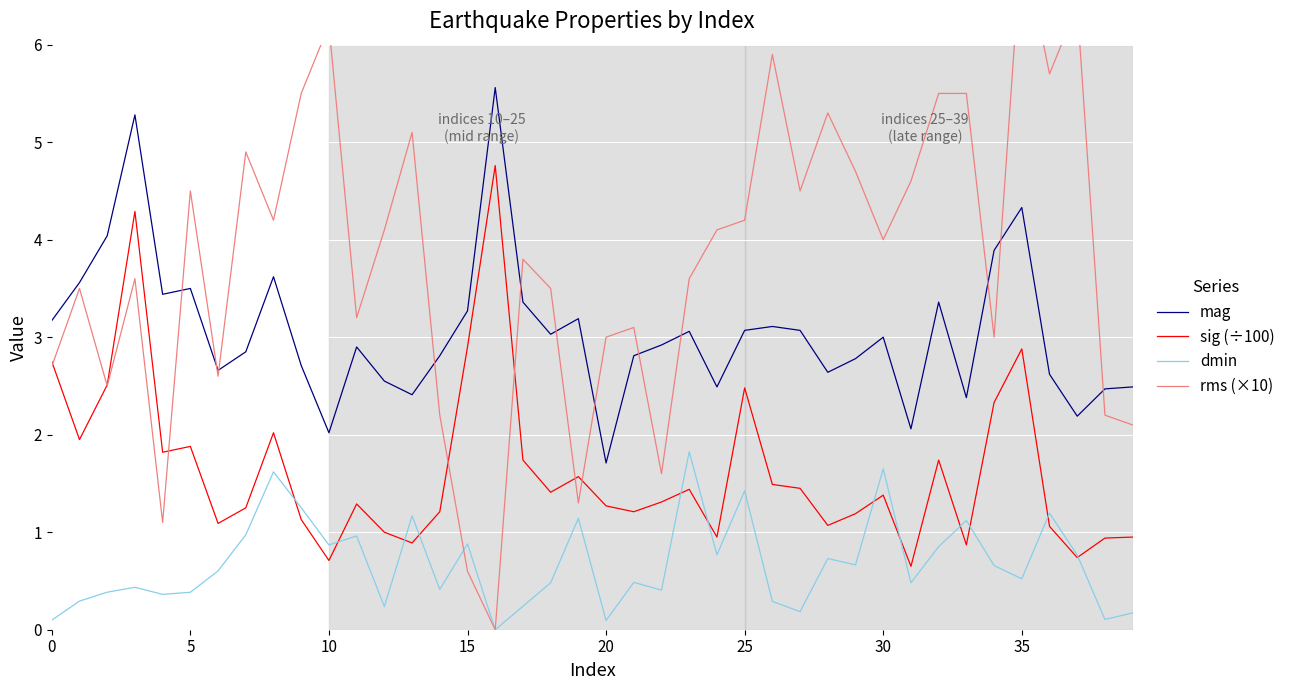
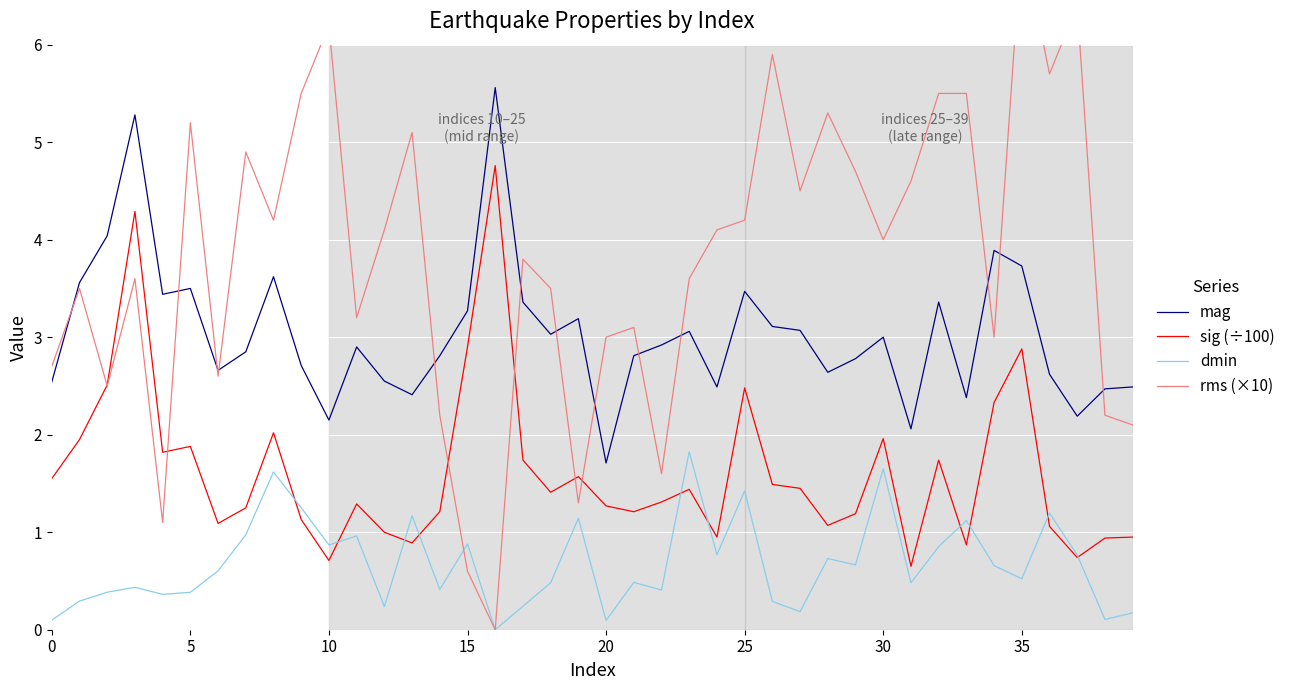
mag, 0: 3.2 -> 2.5
sig (÷100), 0: 2.8 -> 1.6
rms (×10), 5: 4.5 -> 5.2
mag, 10: 2.0 -> 2.2
mag, 25: 3.1 -> 3.5
sig (÷100), 30: 1.4 -> 2.0
mag, 35: 4.3 -> 3.7
